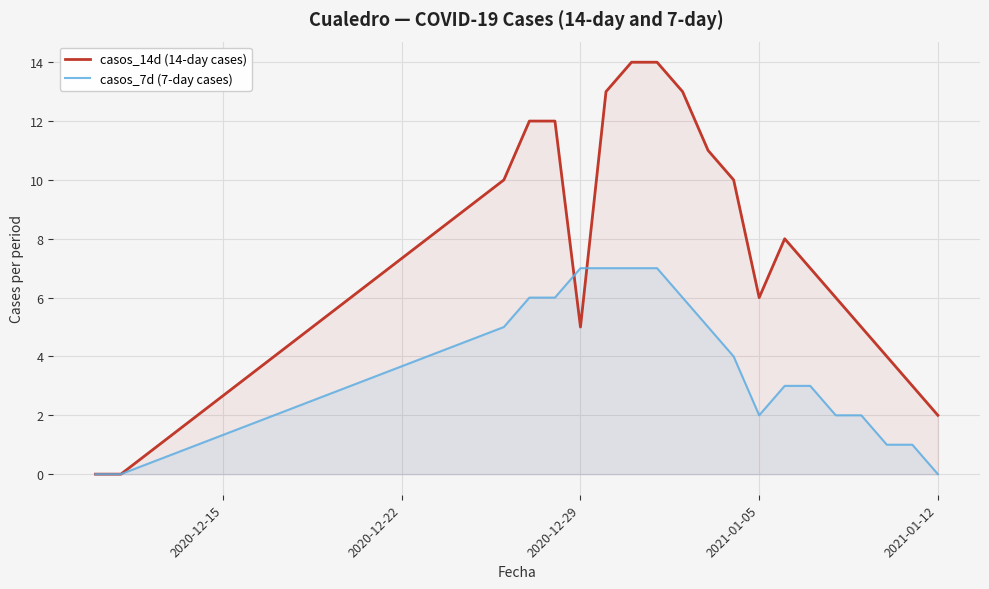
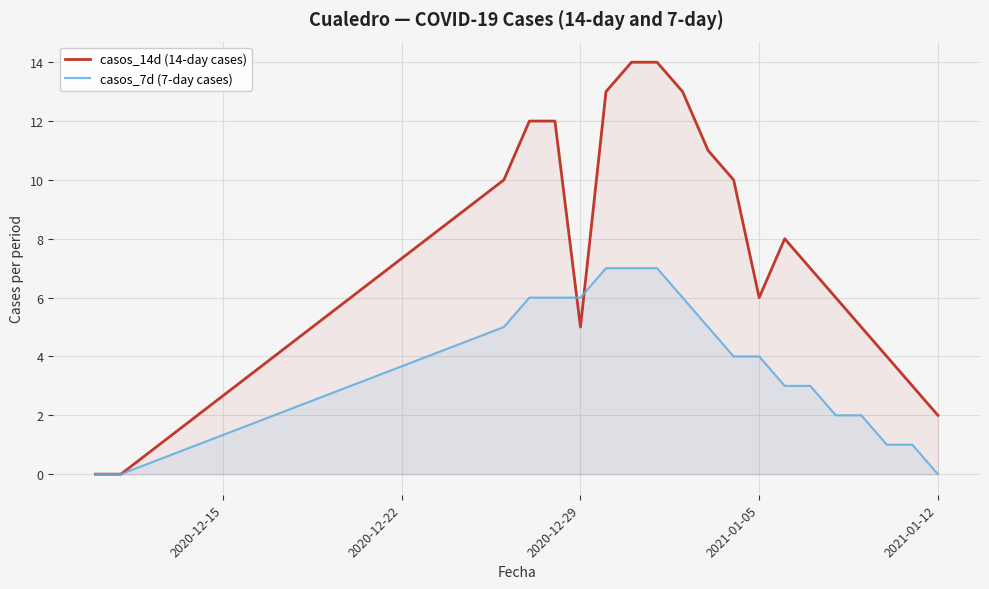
casos_7d (7-day cases), 2020-12-29: 7 -> 6
casos_7d (7-day cases), 2021-01-05: 2 -> 4
